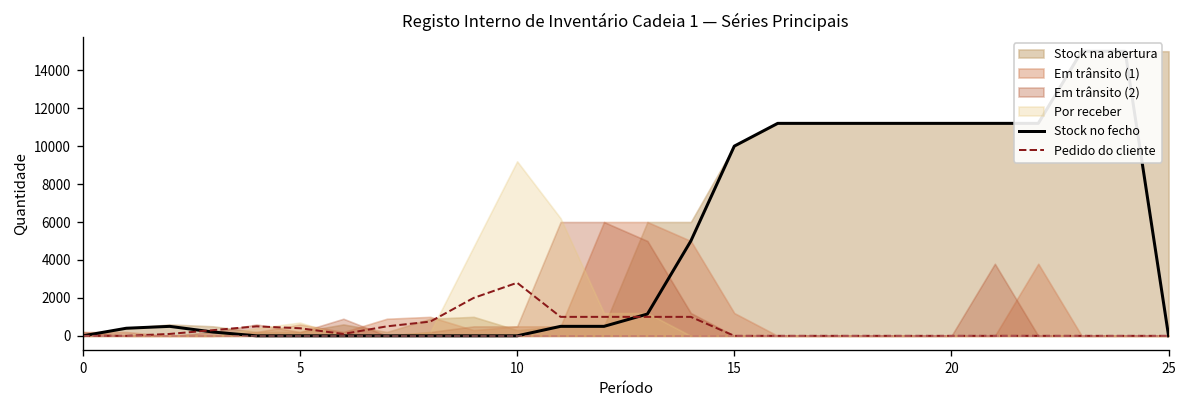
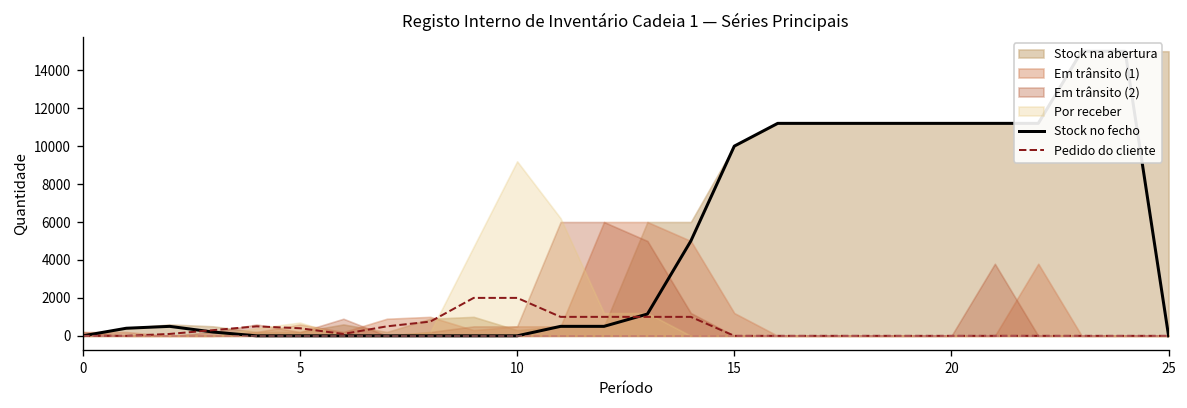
Pedido do cliente, 10: 2800 -> 2000
